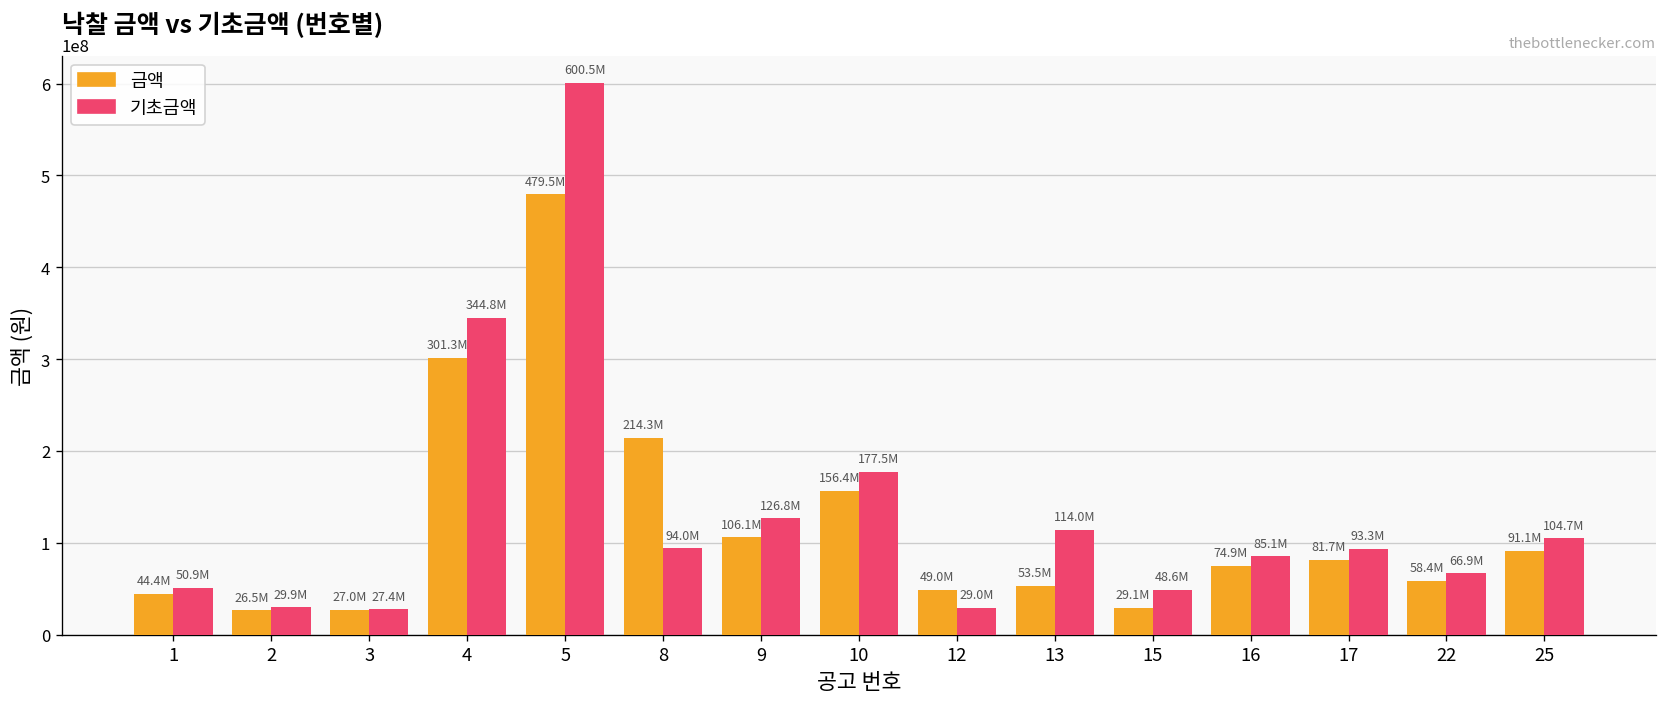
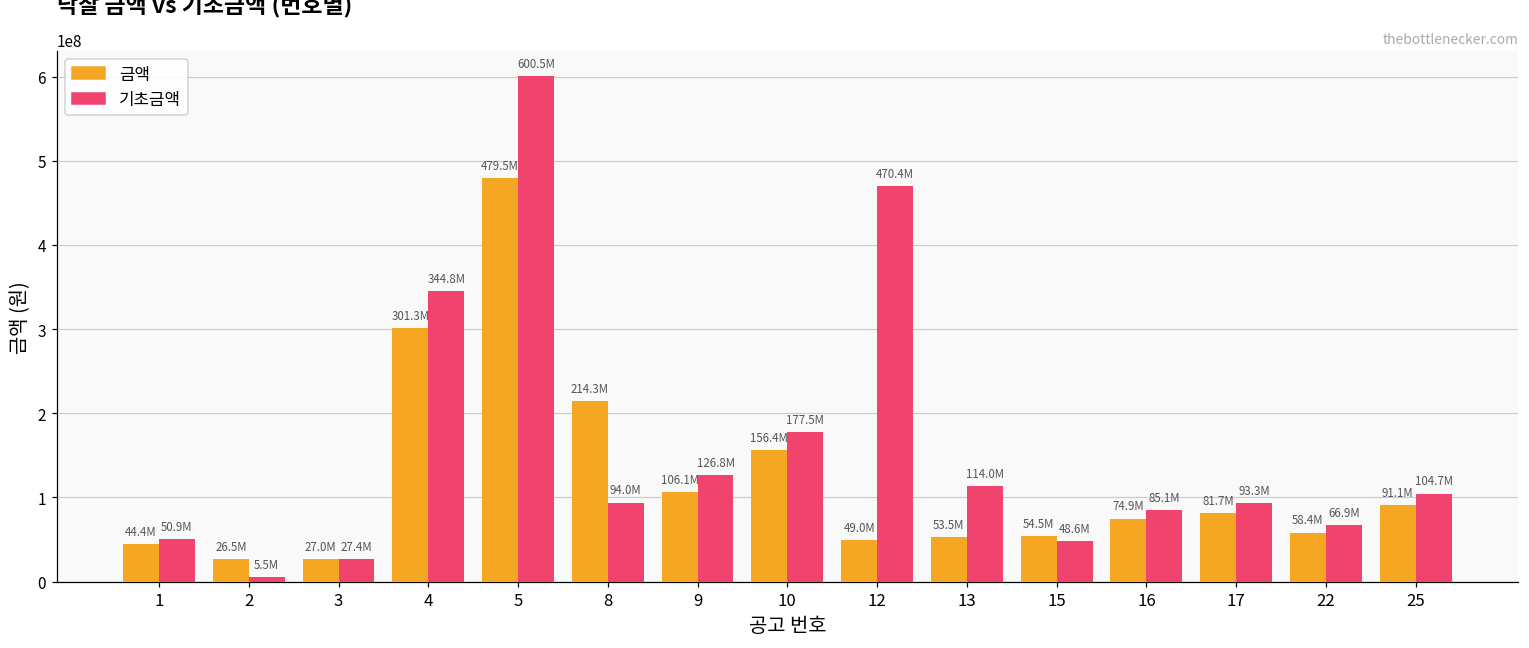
기초금액, 2: 29.9M -> 5.5M
기초금액, 12: 29.0M -> 470.4M
금액, 15: 29.1M -> 54.5M
